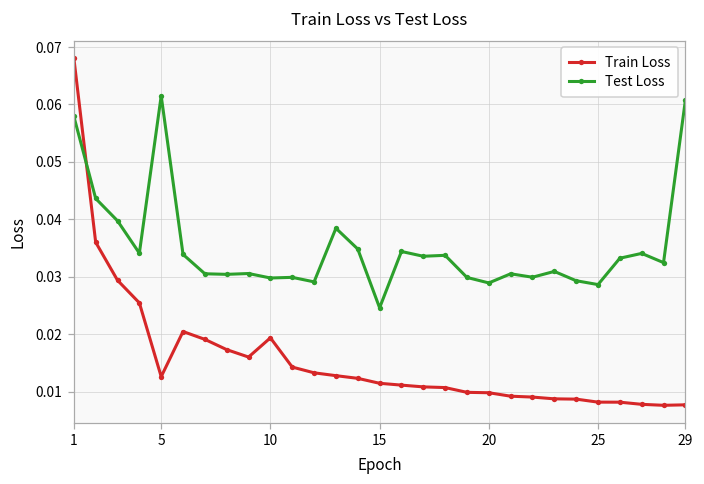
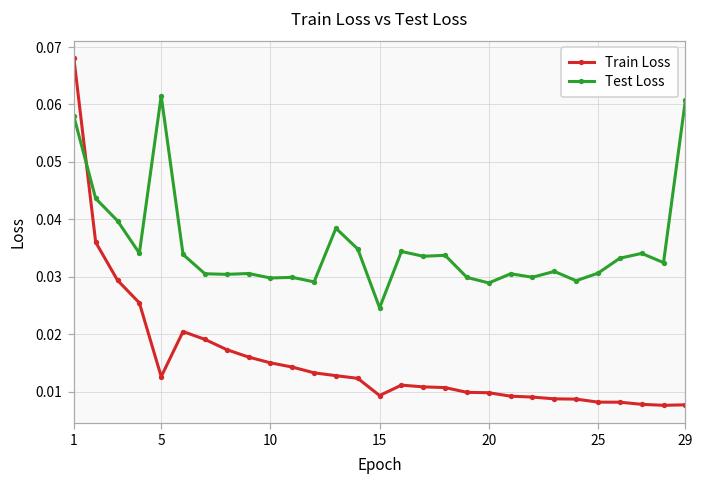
Train Loss, 10: 0.019 -> 0.015
Train Loss, 15: 0.011 -> 0.009
Test Loss, 25: 0.029 -> 0.031
